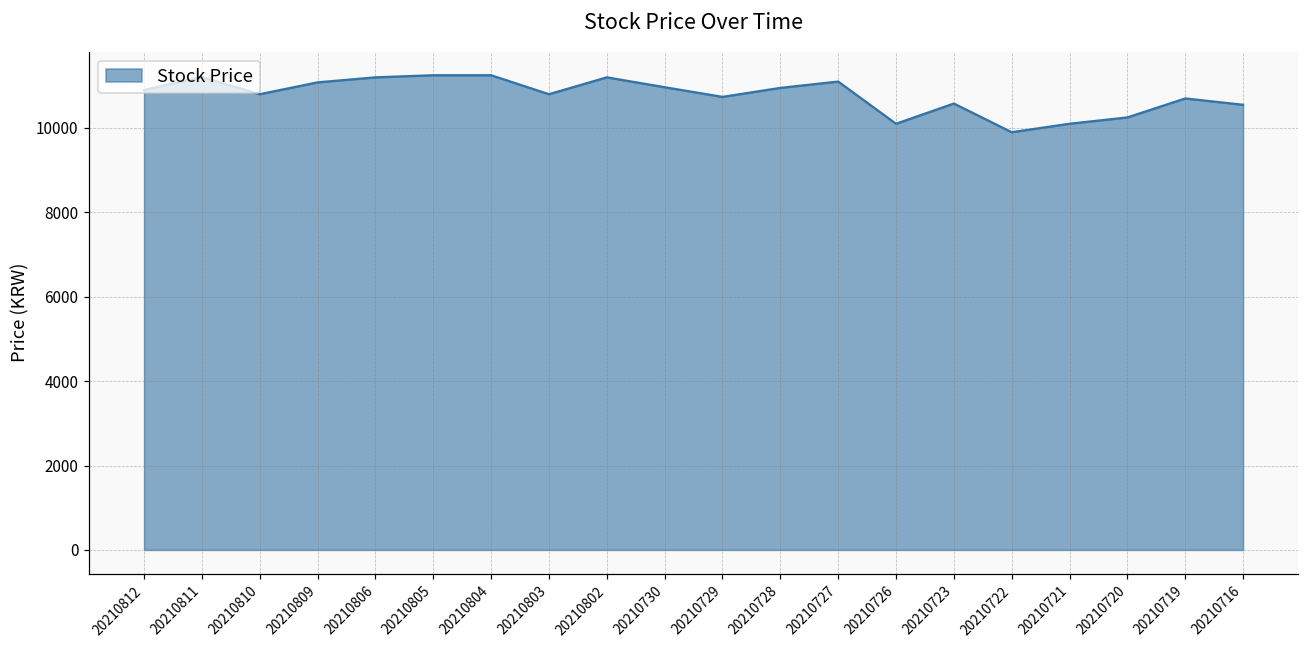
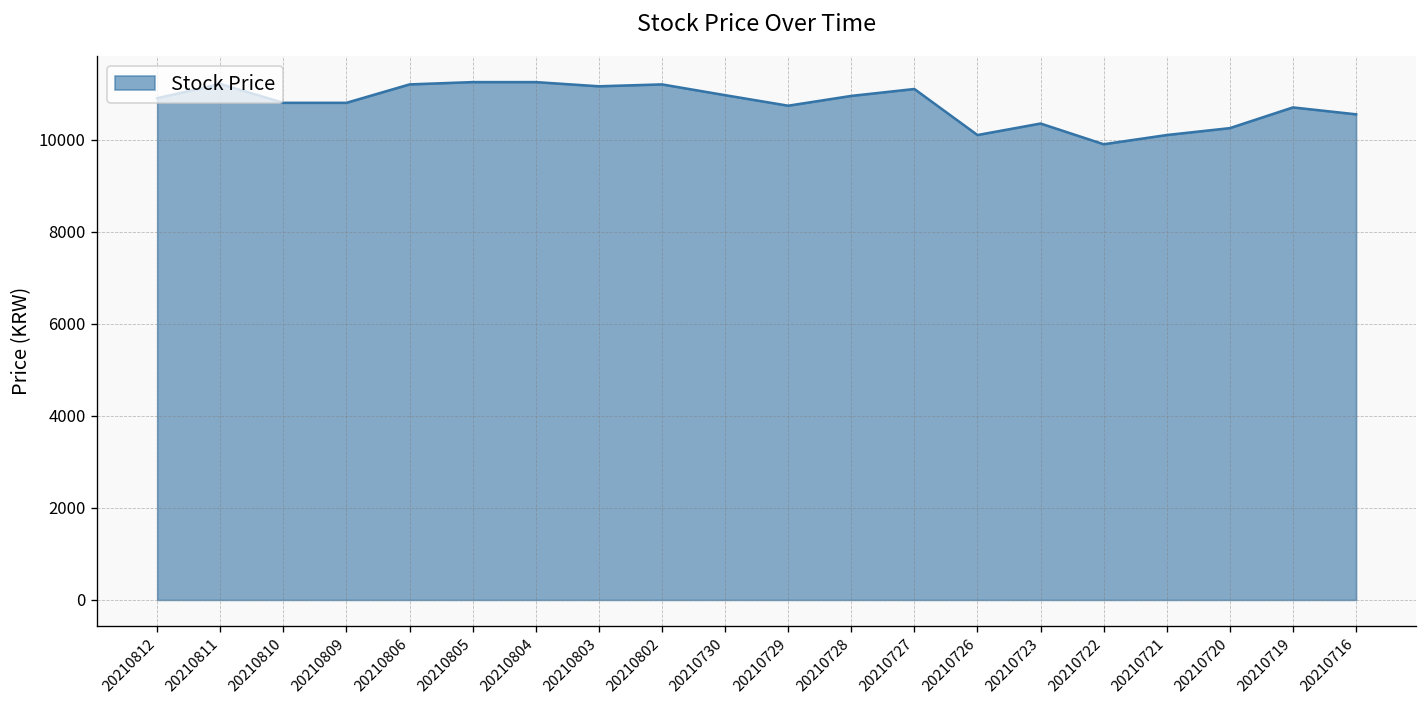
20210809: 11100 -> 10800
20210803: 10800 -> 11200
20210723: 10600 -> 10400
